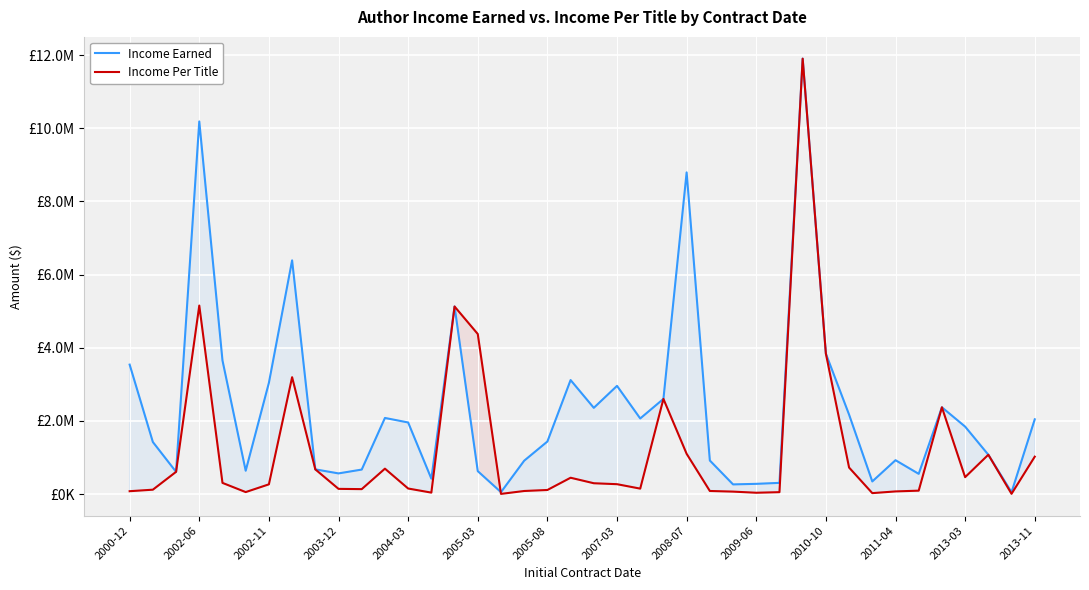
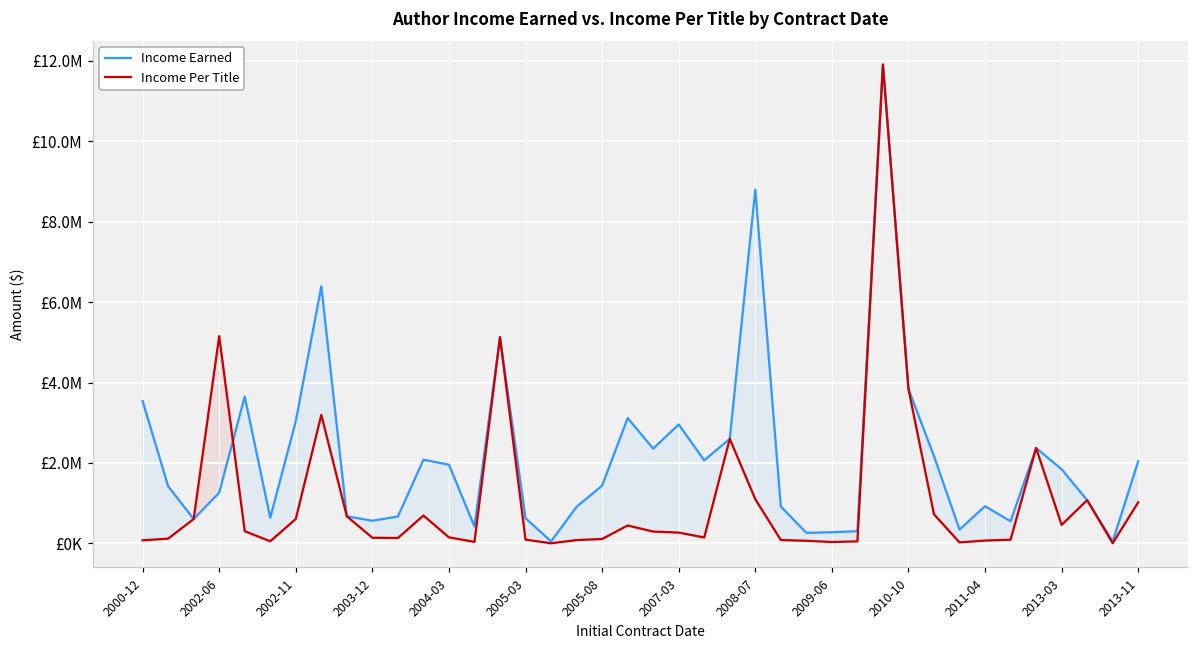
Income Earned, 2002-06: £10200000 -> £1300000
Income Per Title, 2002-11: £300000 -> £600000
Income Per Title, 2005-03: £4400000 -> £100000
